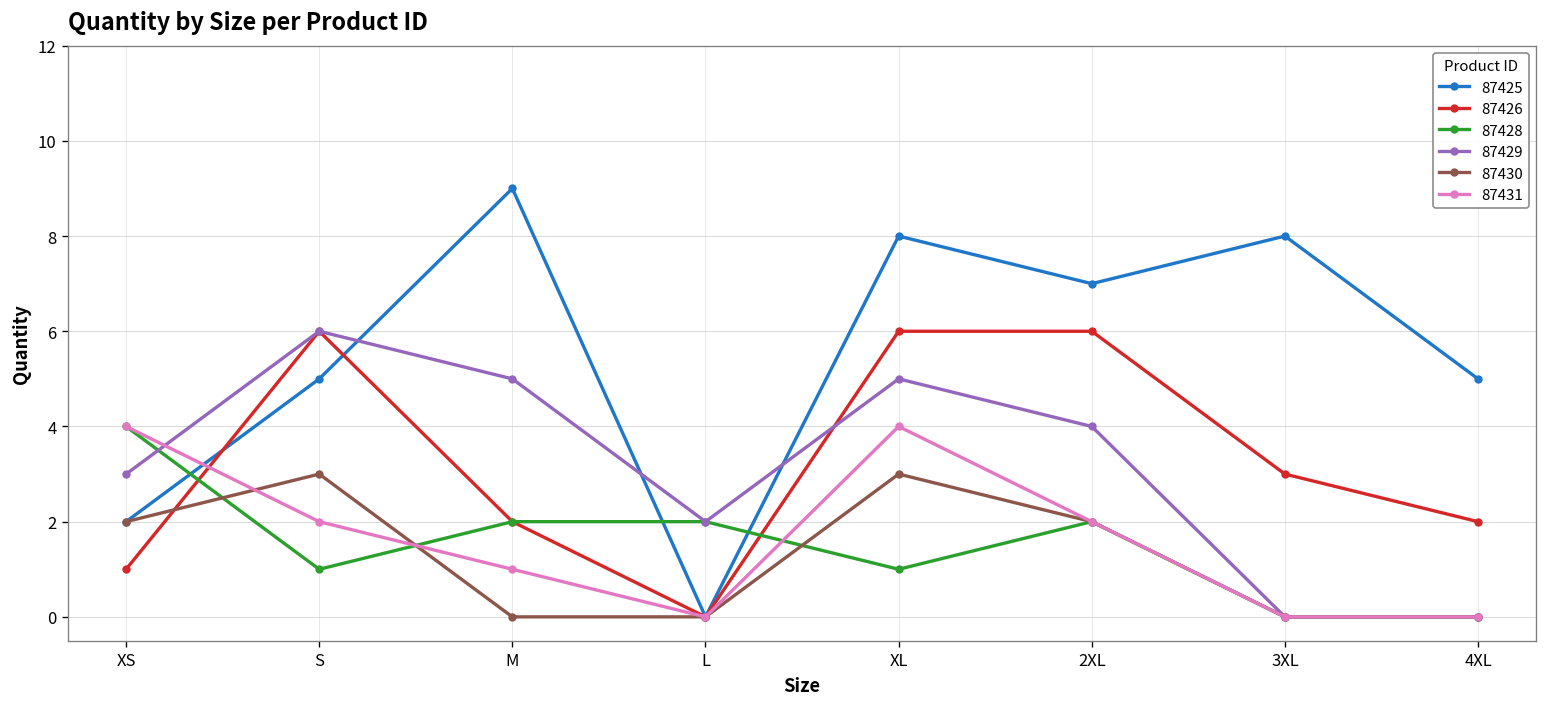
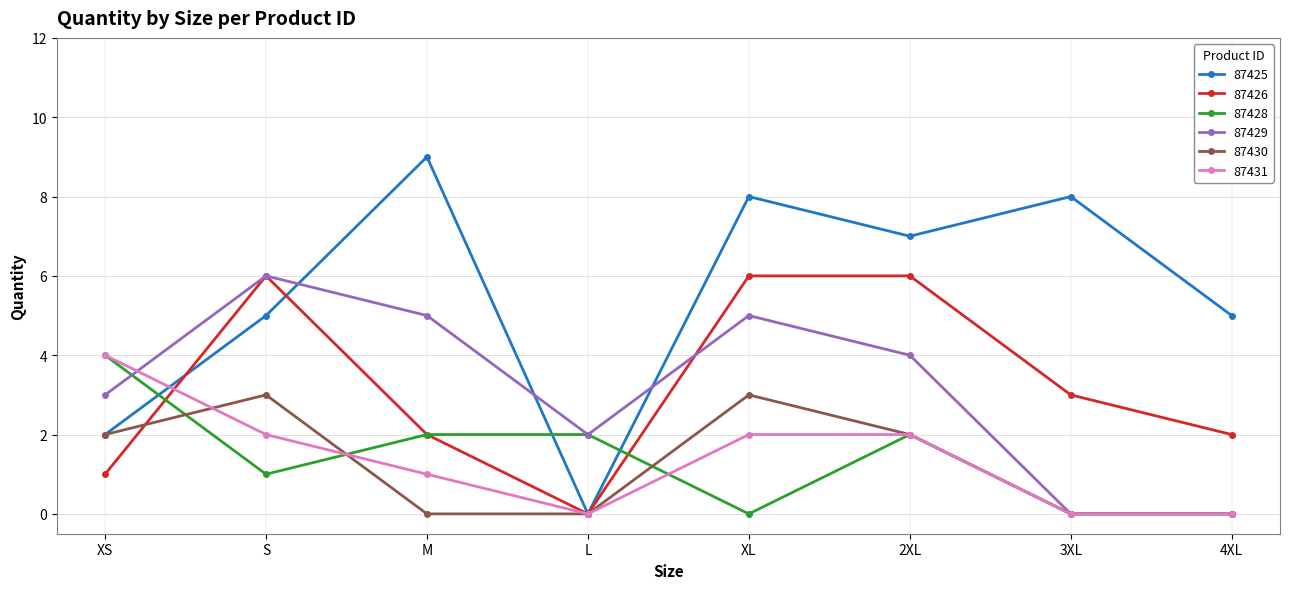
87428, XL: 1 -> 0
87431, XL: 4 -> 2
